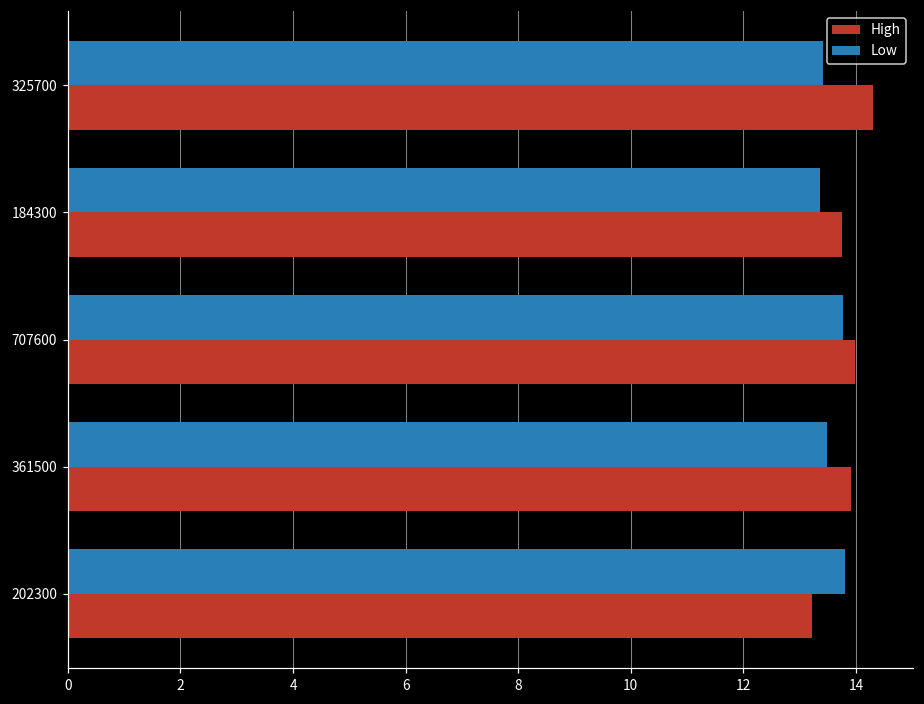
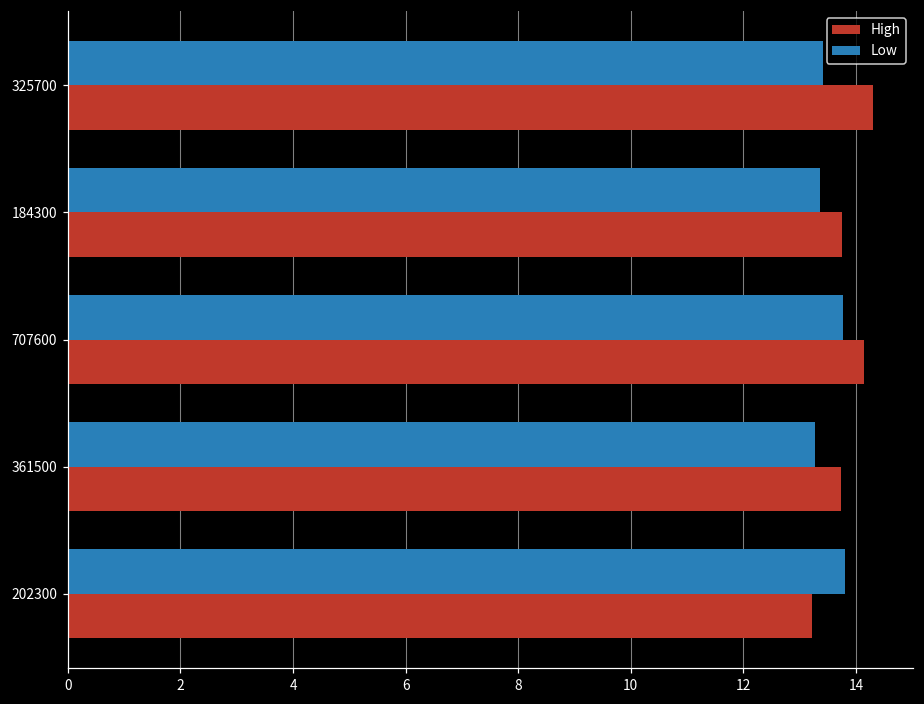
High, 707600: 14.0 -> 14.1
Low, 361500: 13.5 -> 13.3
High, 361500: 13.9 -> 13.7
